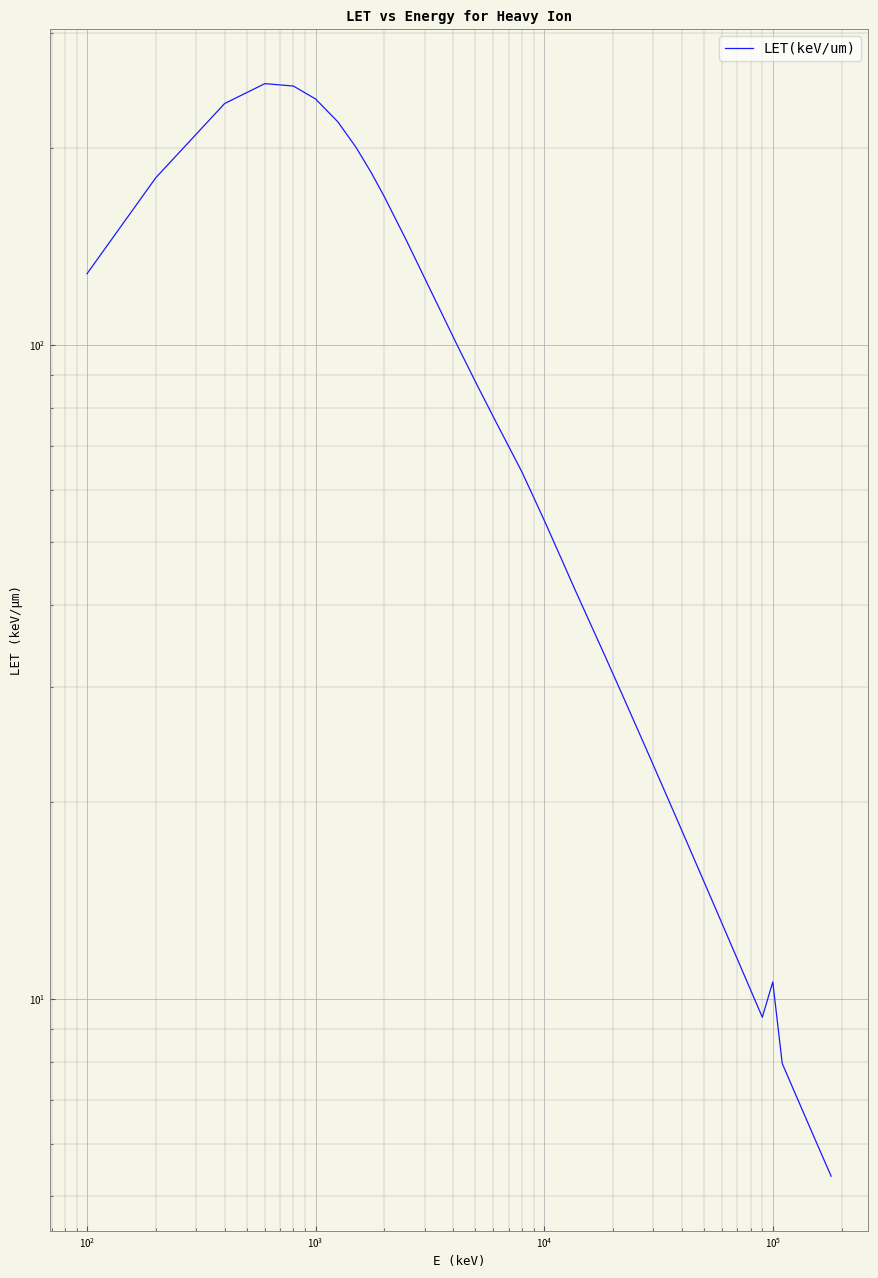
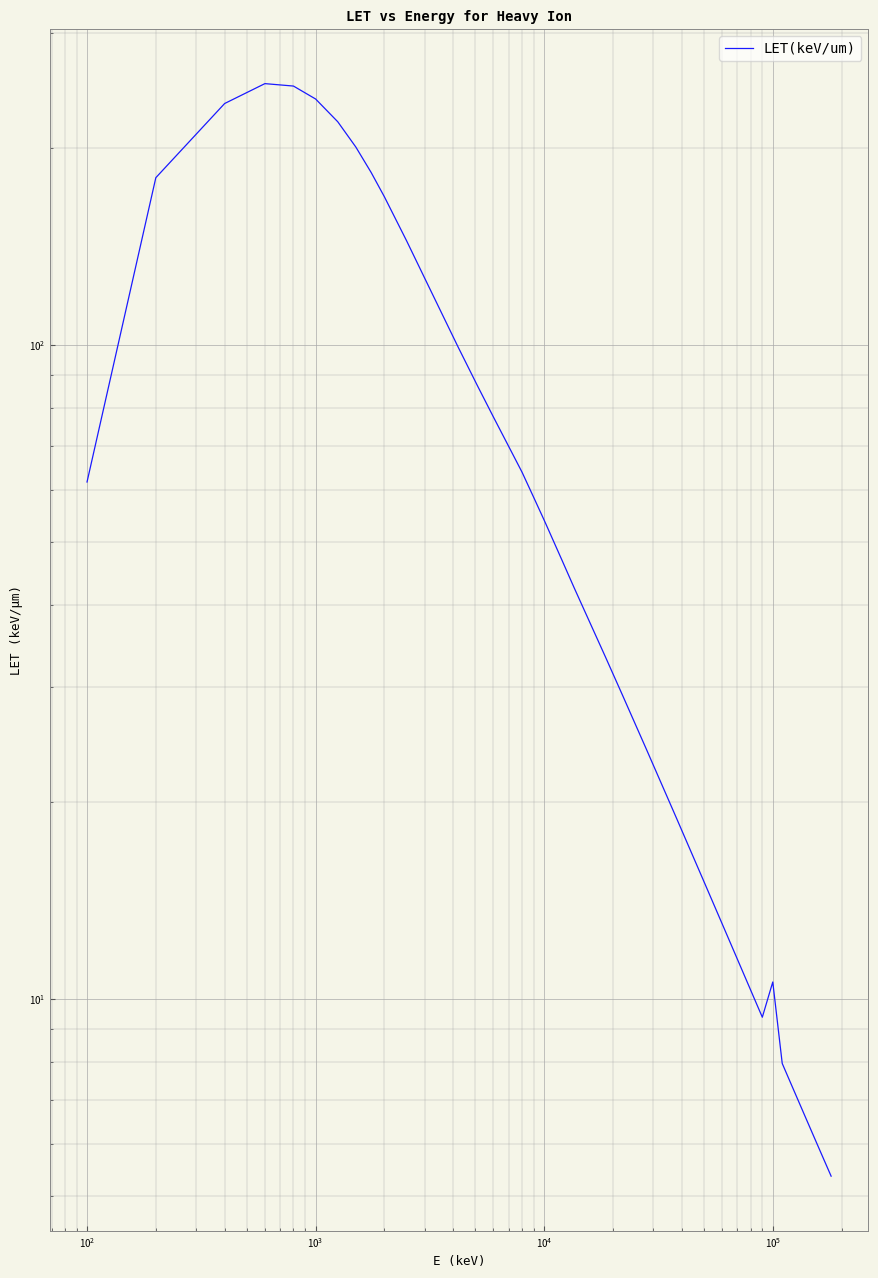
10^2: 129 -> 62
